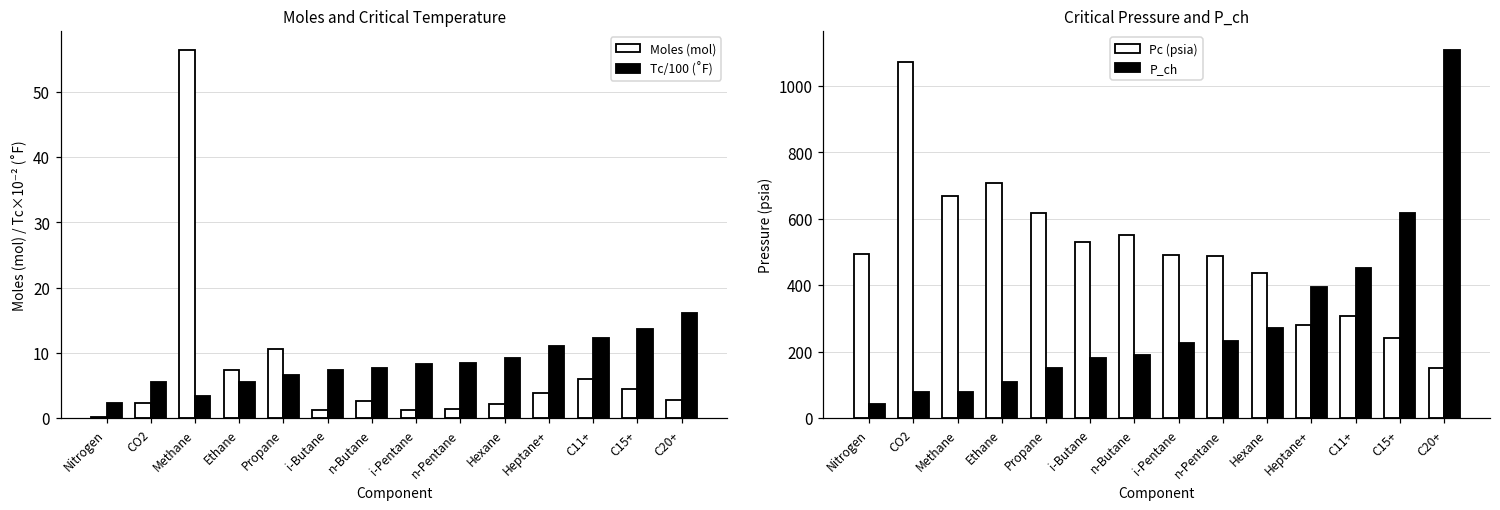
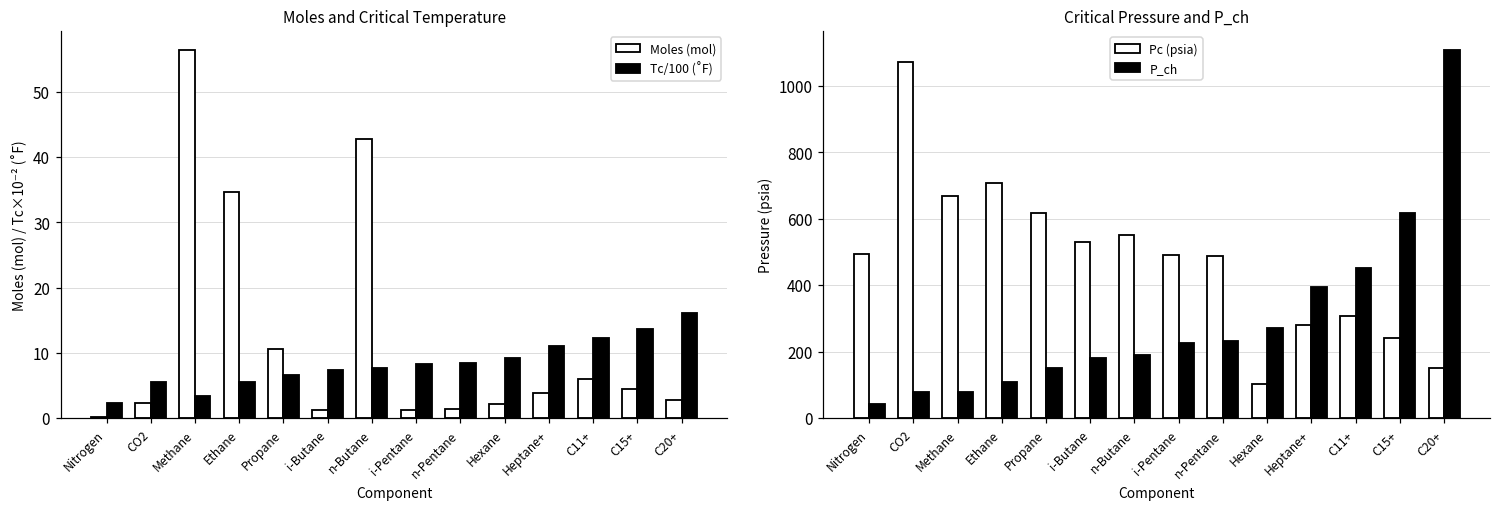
Moles and Critical Temperature, Moles (mol), Ethane: 7 -> 35
Moles and Critical Temperature, Moles (mol), n-Butane: 3 -> 43
Critical Pressure and P_ch, Pc (psia), Hexane: 440 -> 100
